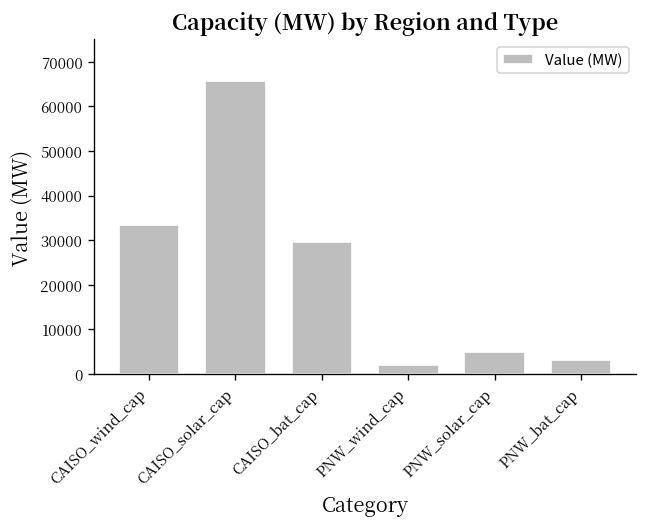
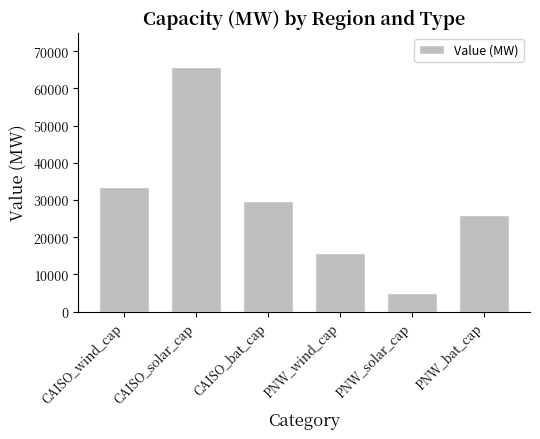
PNW_wind_cap: 2000 -> 16000
PNW_bat_cap: 3000 -> 26000
